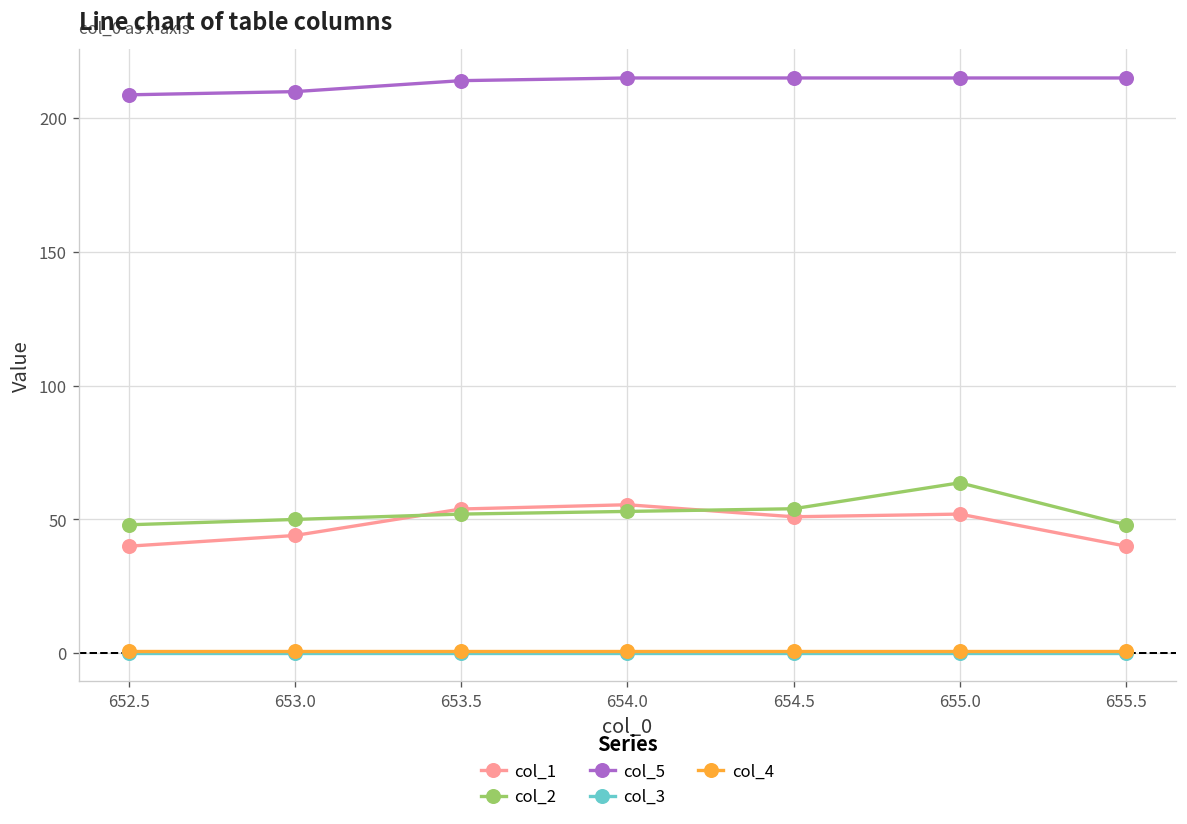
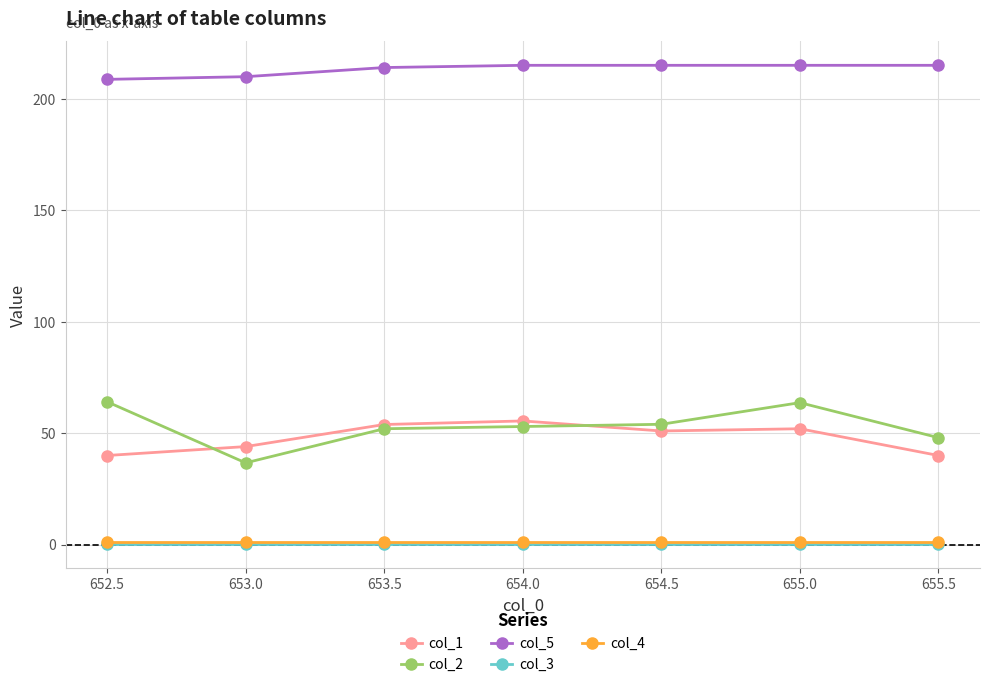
col_2, 652.5: 48 -> 64
col_2, 653.0: 50 -> 37
